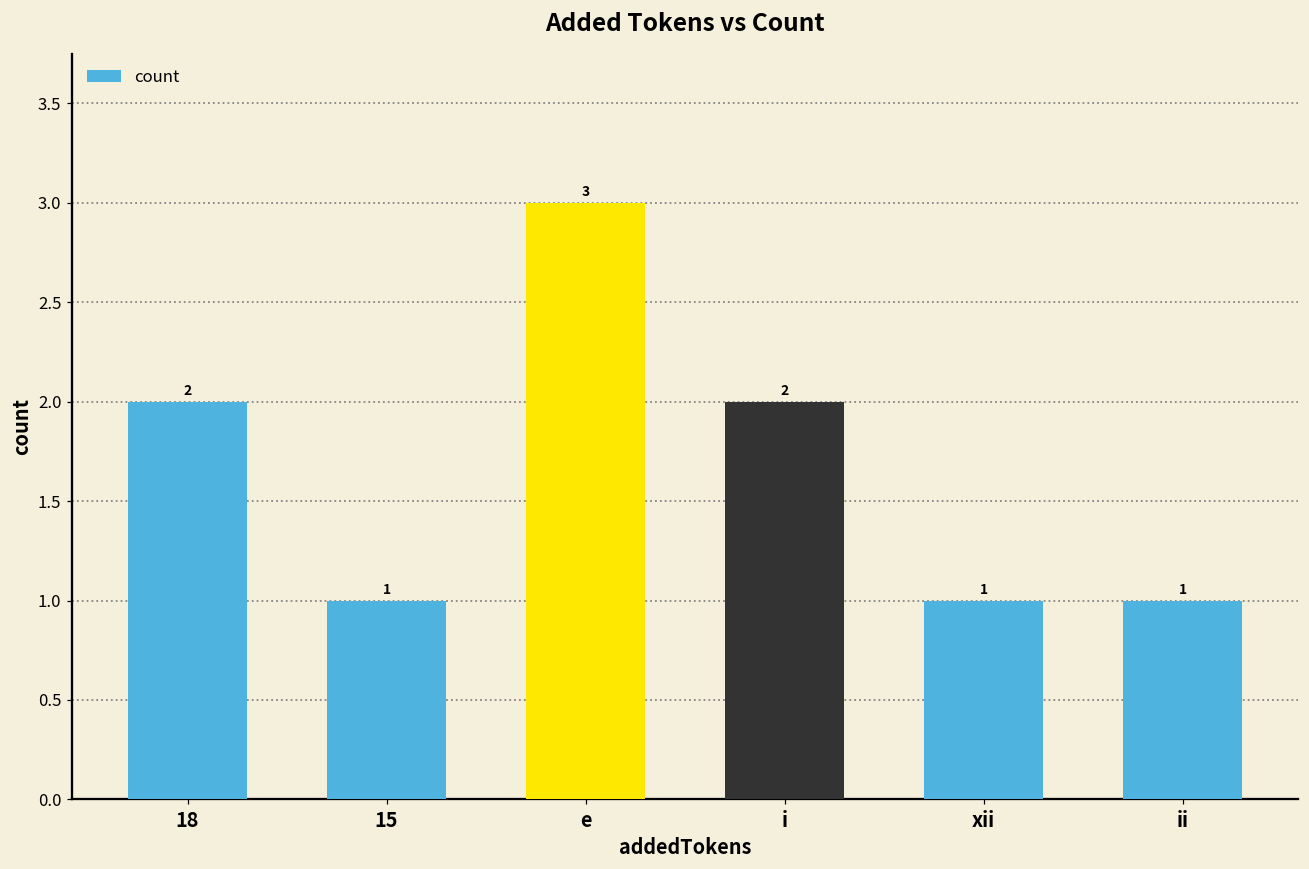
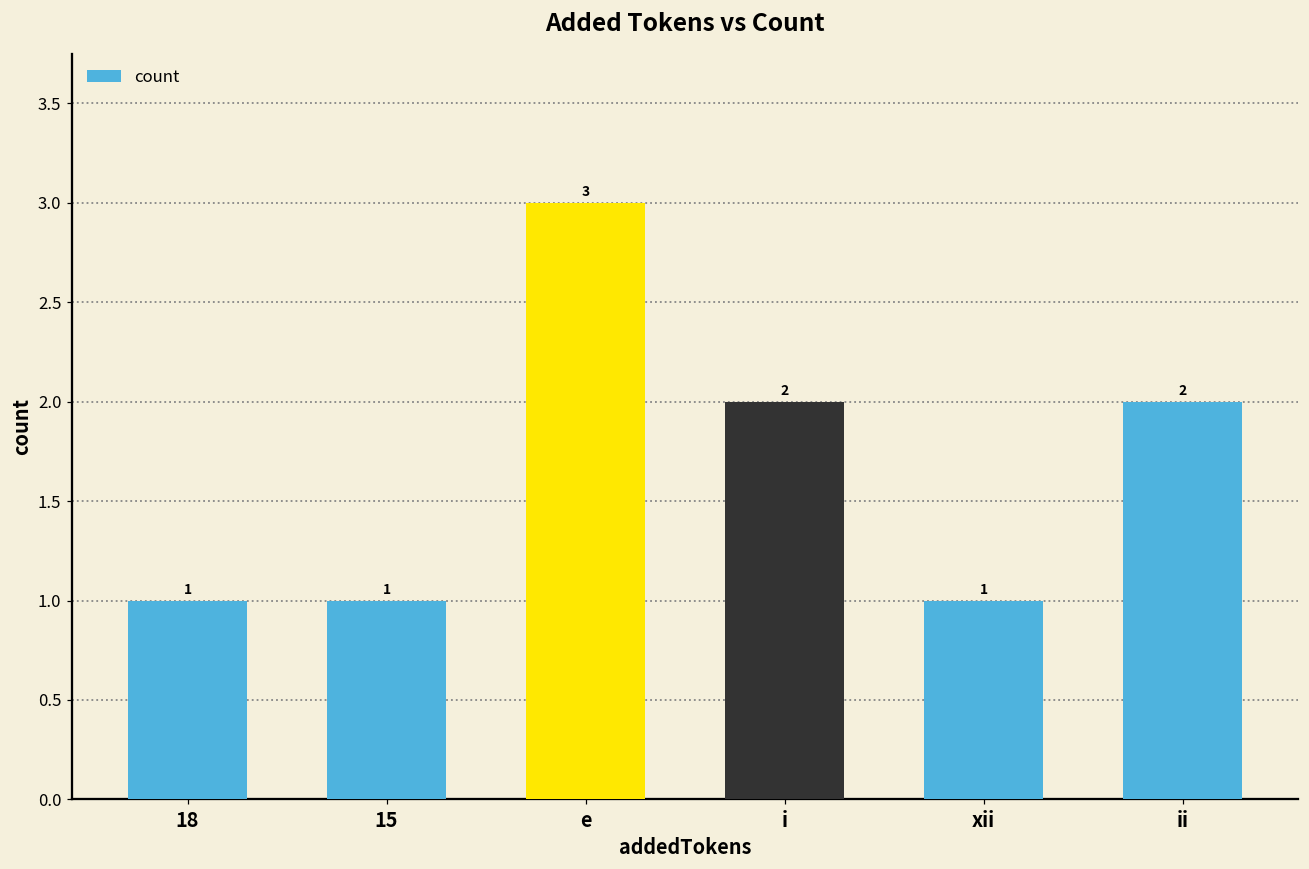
18: 2 -> 1
ii: 1 -> 2
